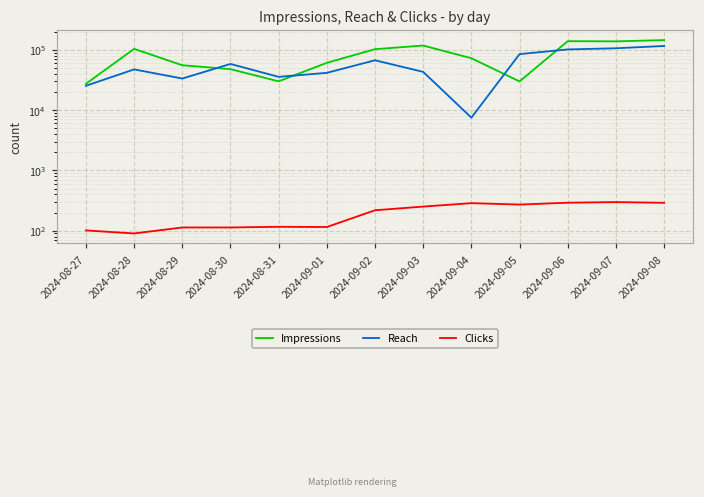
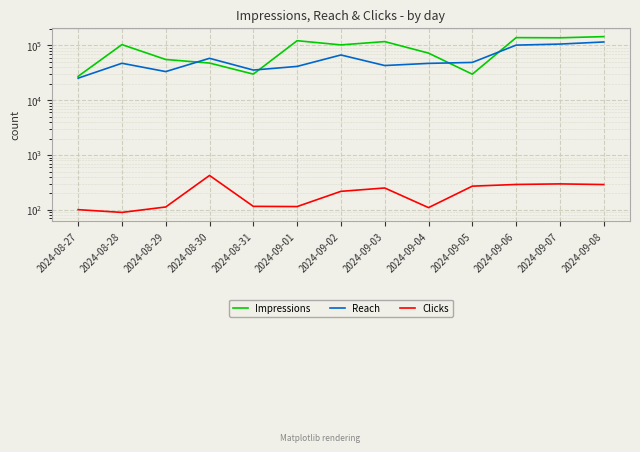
Clicks, 2024-08-30: 110 -> 400
Impressions, 2024-09-01: 60000 -> 120000
Reach, 2024-09-04: 7000 -> 50000
Clicks, 2024-09-04: 300 -> 110
Reach, 2024-09-05: 80000 -> 50000
